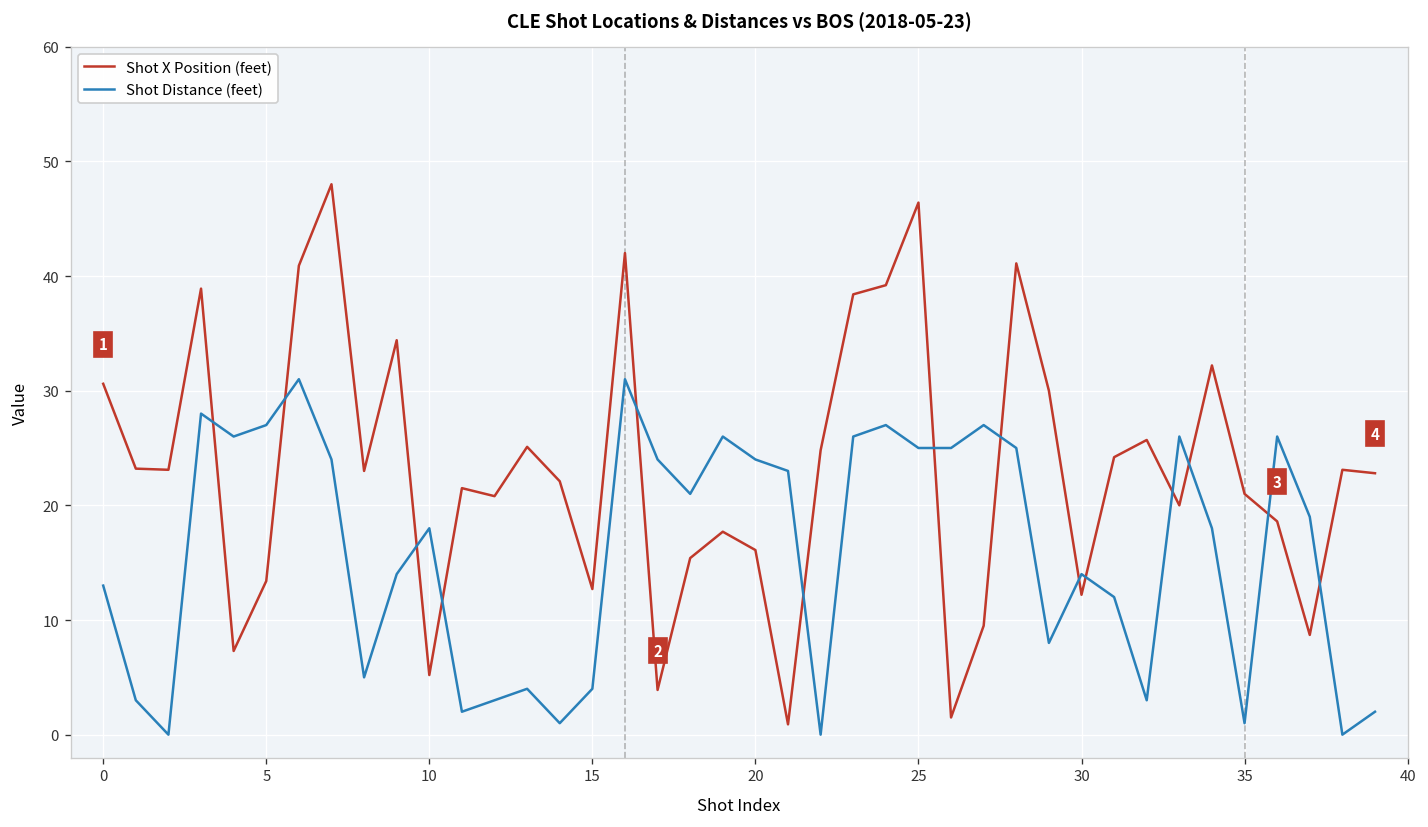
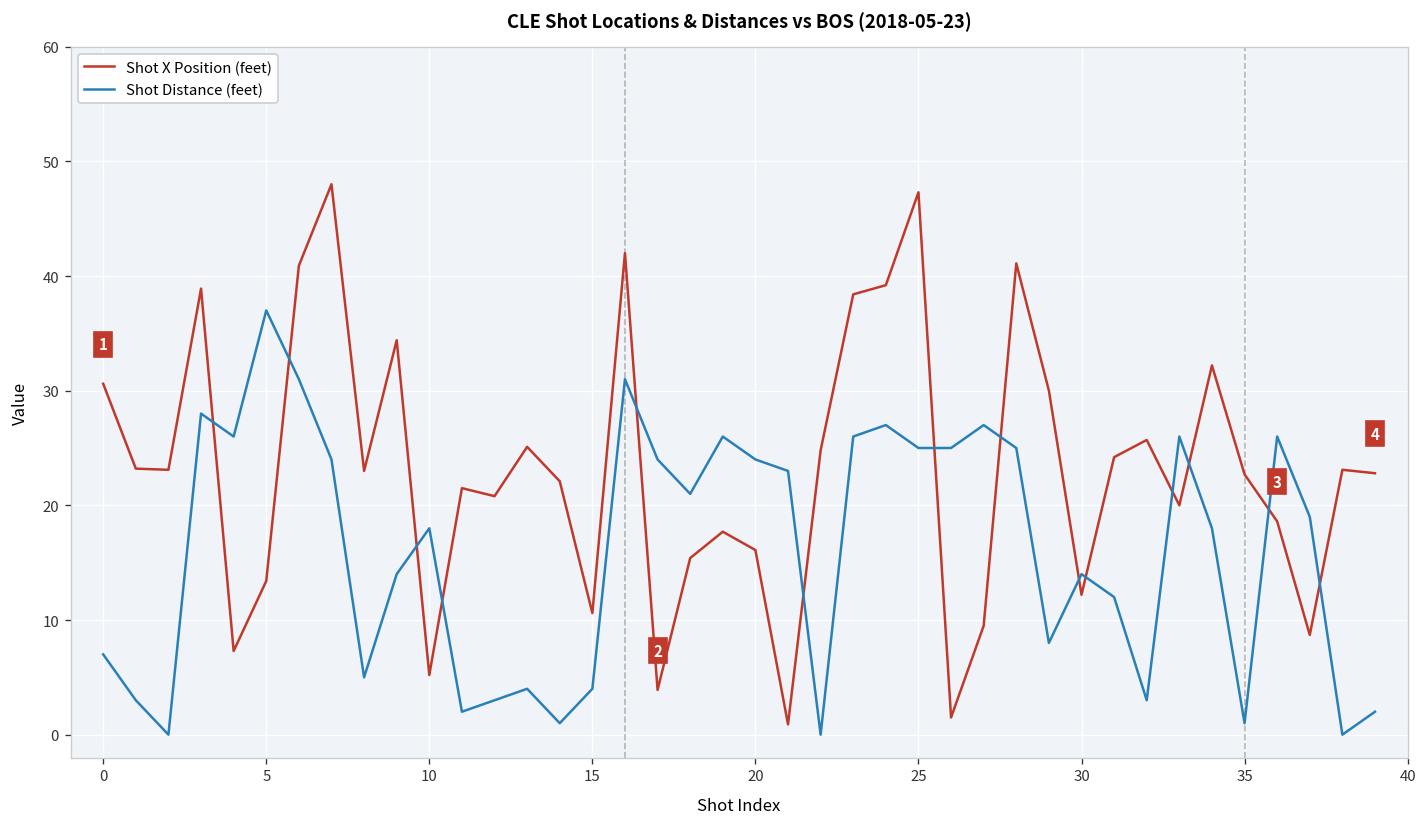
Shot Distance (feet), 0: 13 -> 7
Shot Distance (feet), 5: 27 -> 37
Shot X Position (feet), 15: 13 -> 11
Shot X Position (feet), 25: 46 -> 47
Shot X Position (feet), 35: 21 -> 23
